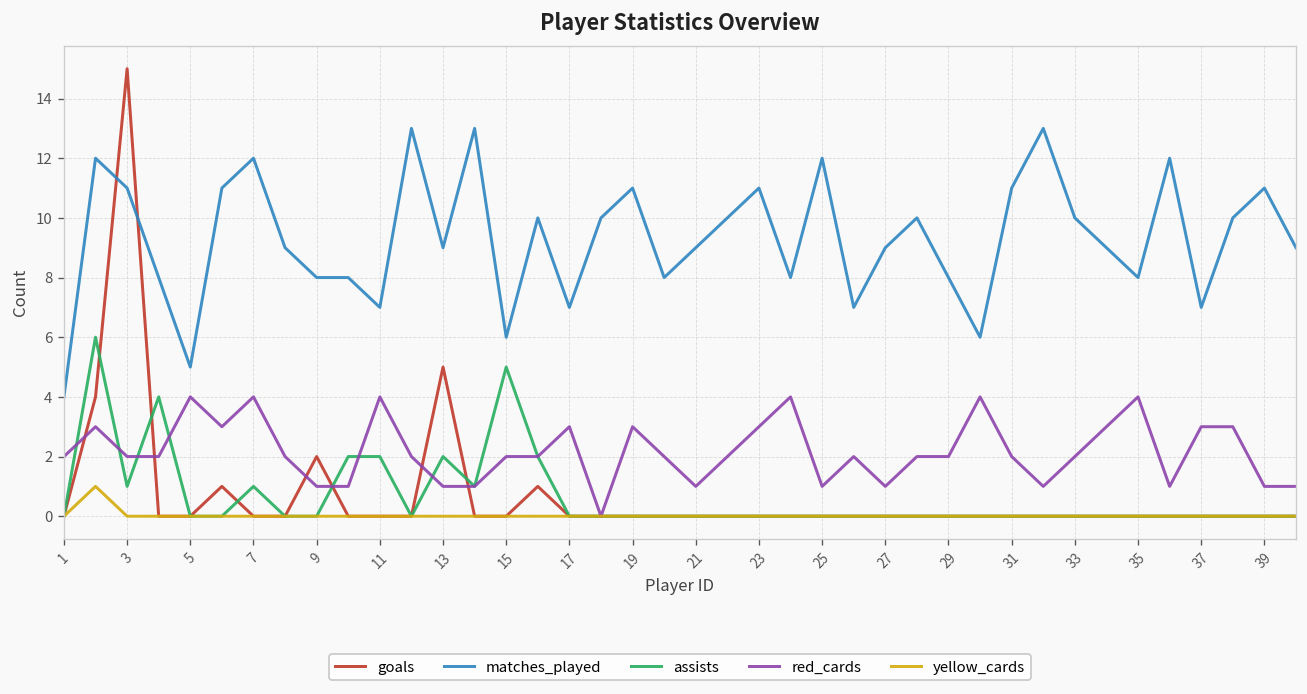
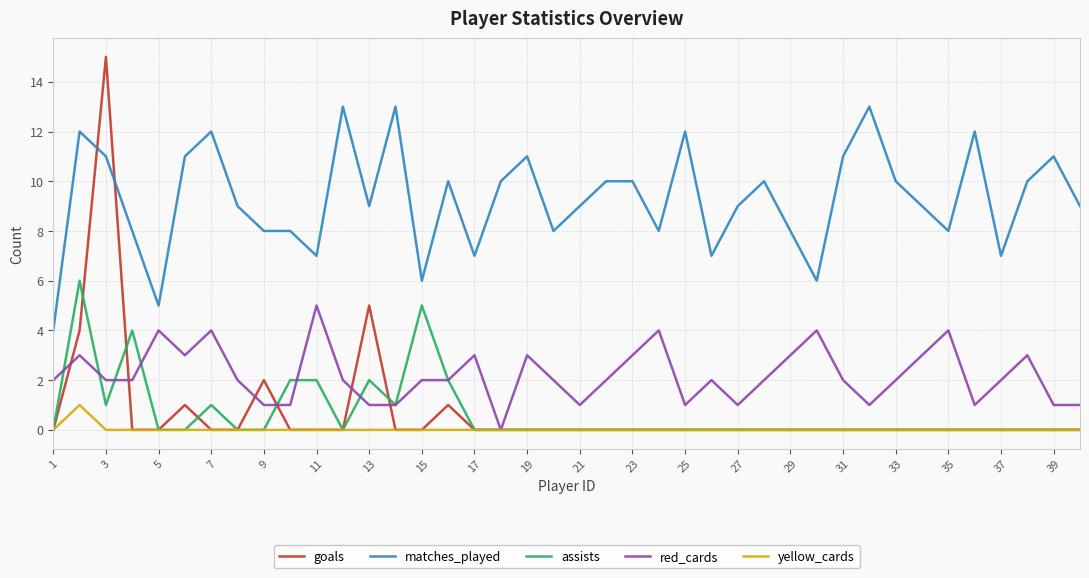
red_cards, 11: 4 -> 5
matches_played, 23: 11 -> 10
red_cards, 29: 2 -> 3
red_cards, 37: 3 -> 2
